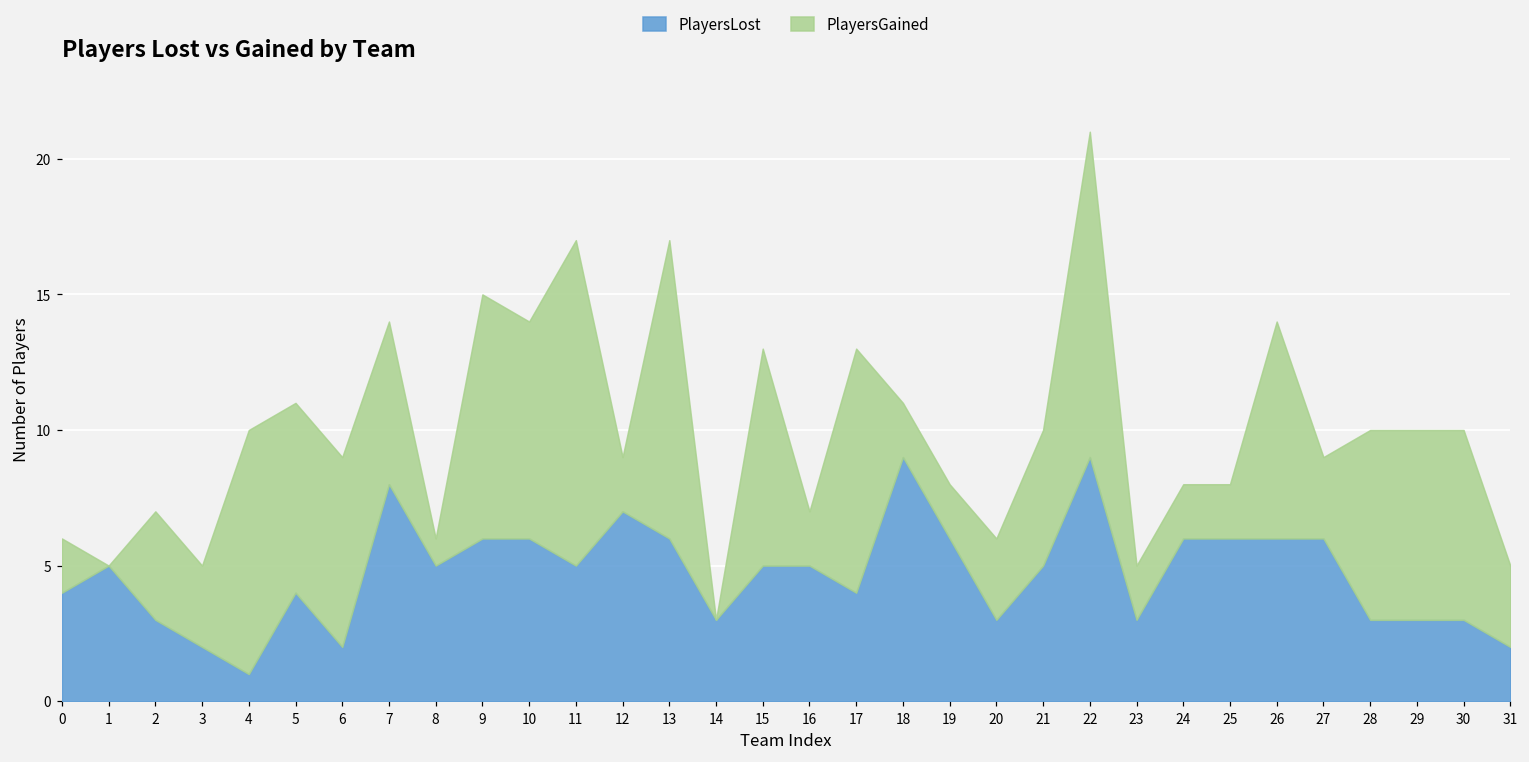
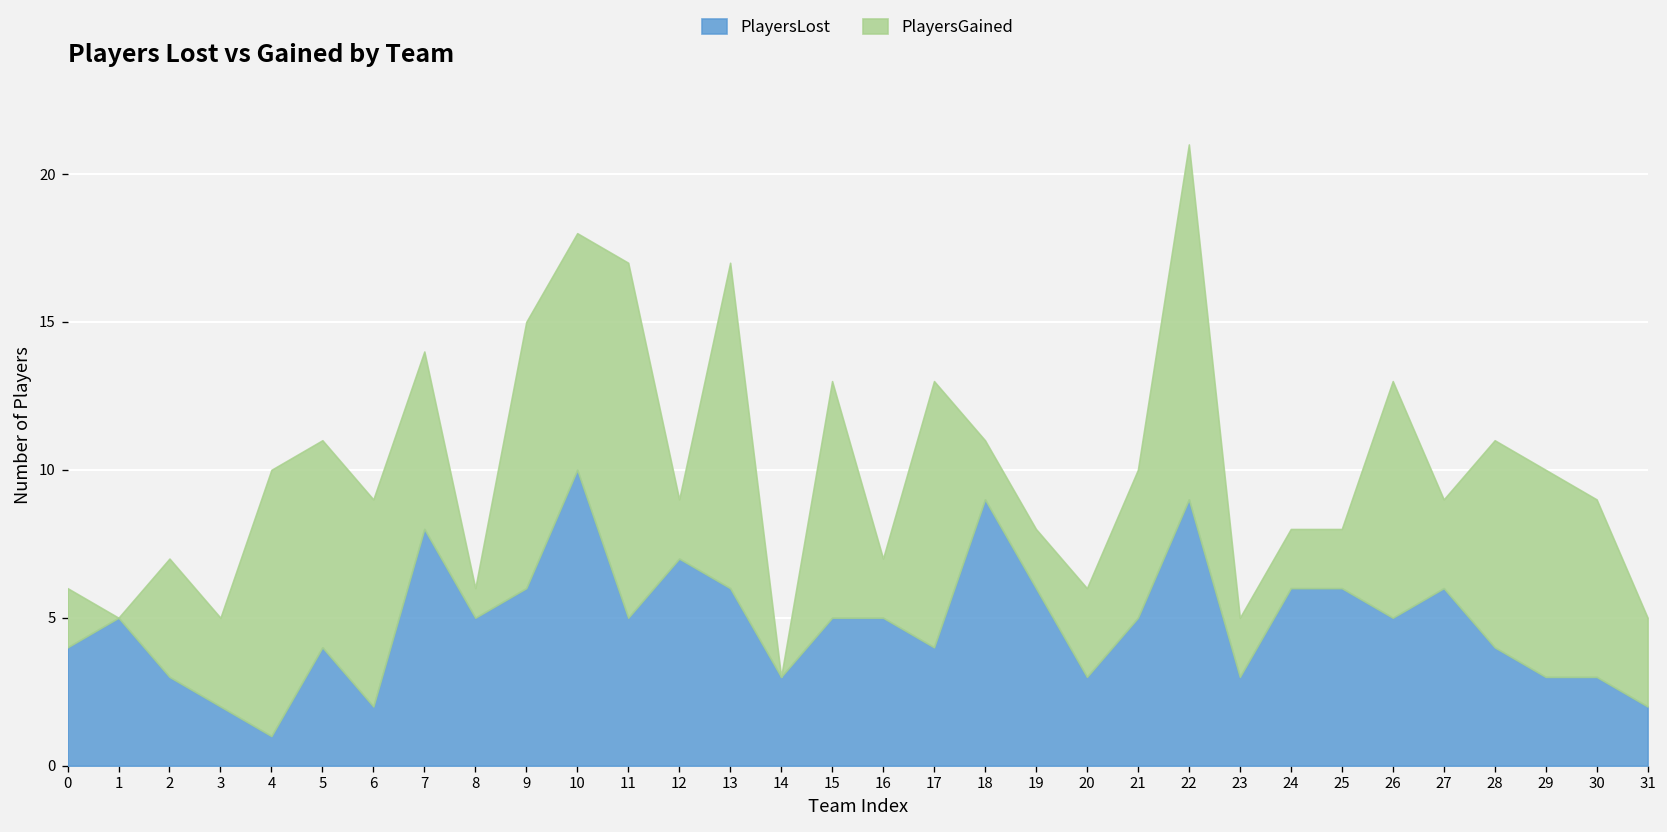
PlayersLost, 10: 6 -> 10
PlayersLost, 26: 6 -> 5
PlayersLost, 28: 3 -> 4
PlayersGained, 30: 7 -> 6
